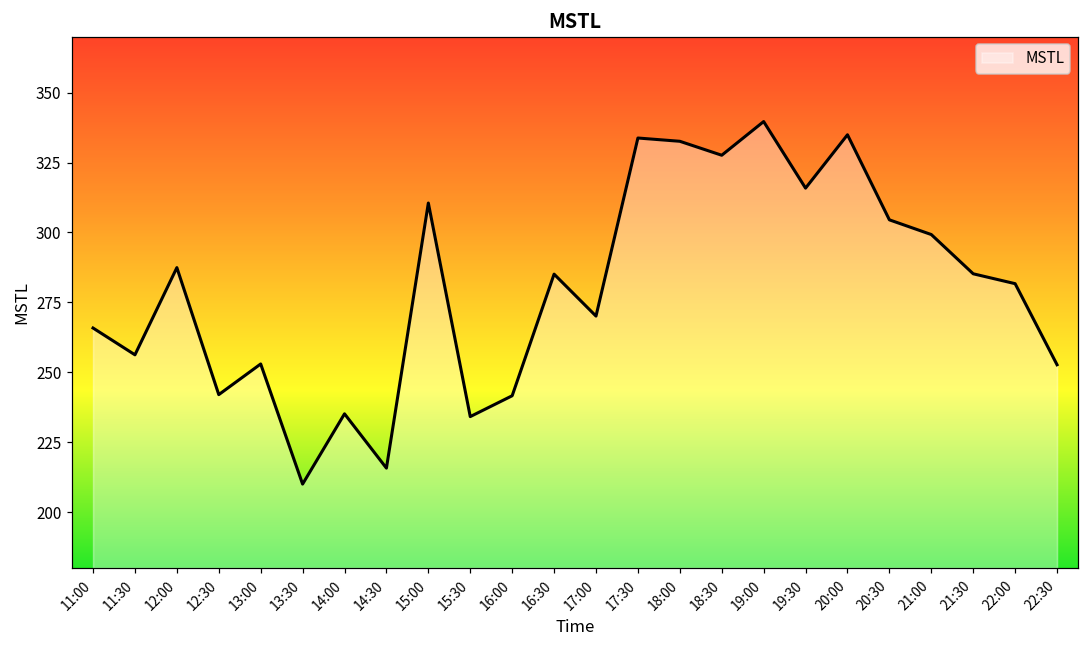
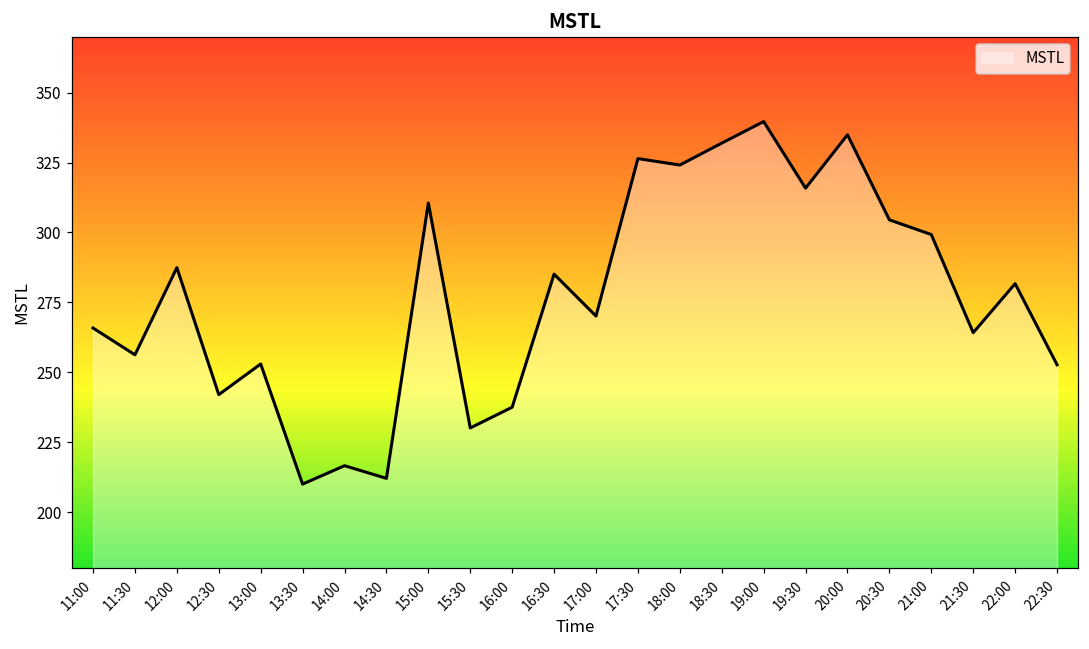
14:00: 235 -> 217
14:30: 216 -> 212
15:30: 234 -> 230
16:00: 242 -> 237
17:30: 334 -> 326
18:00: 333 -> 324
18:30: 328 -> 332
21:30: 285 -> 264
